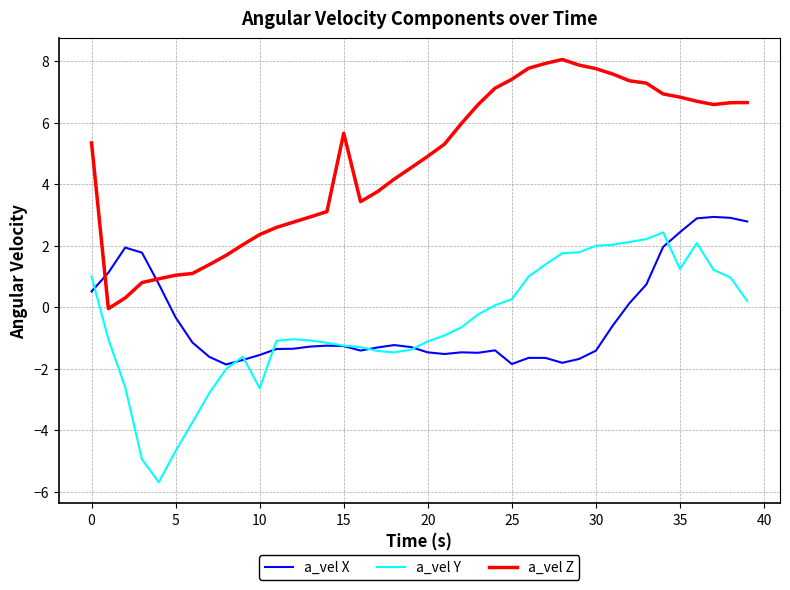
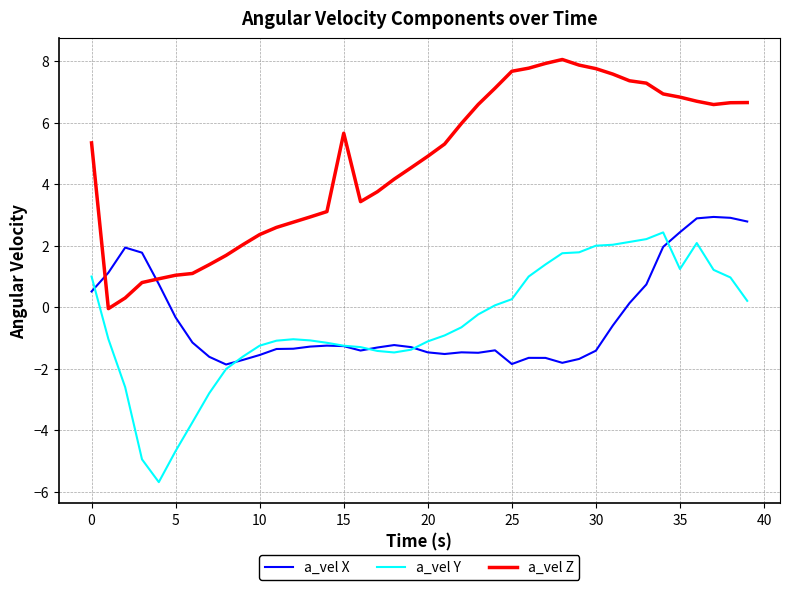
a_vel Y, 10: -2.6 -> -1.2
a_vel Z, 25: 7.4 -> 7.7
